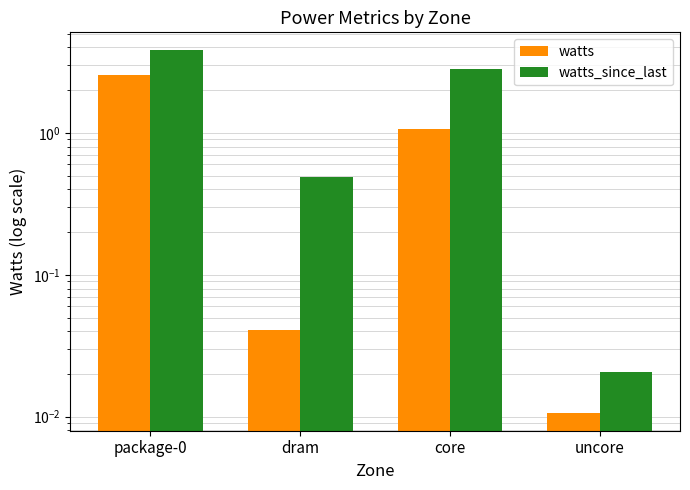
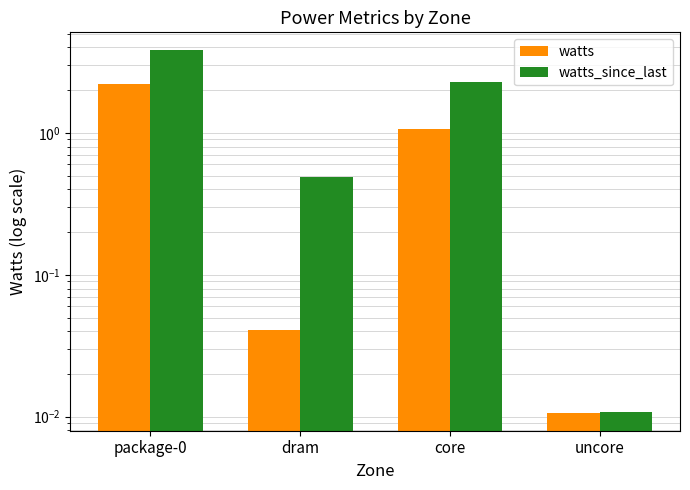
watts, package-0: 2.6 -> 2.2
watts_since_last, core: 2.8 -> 2.3
watts_since_last, uncore: 0.021 -> 0.011
